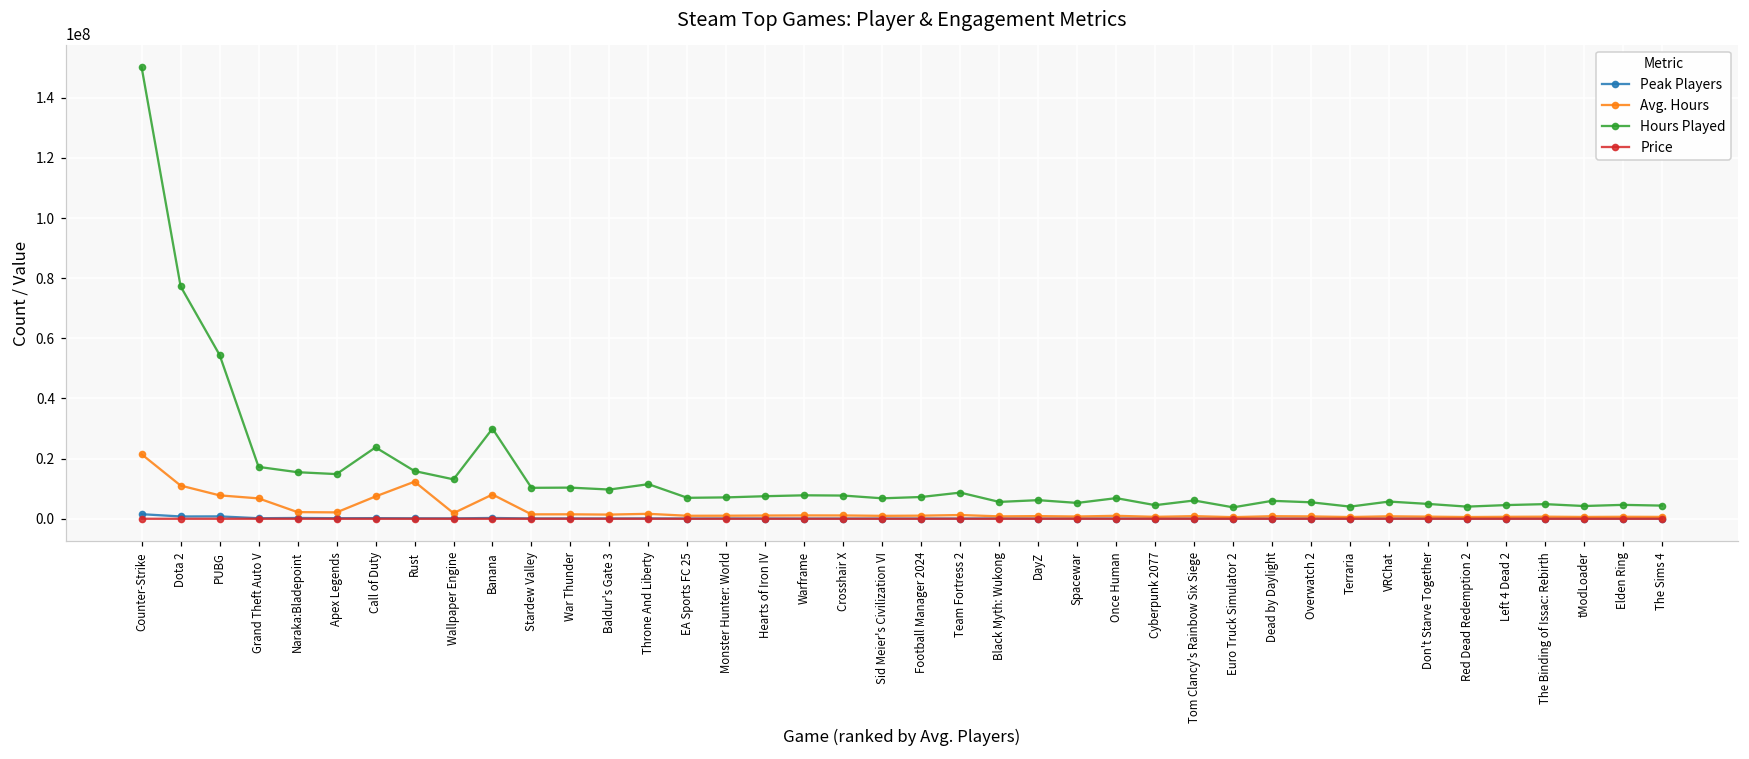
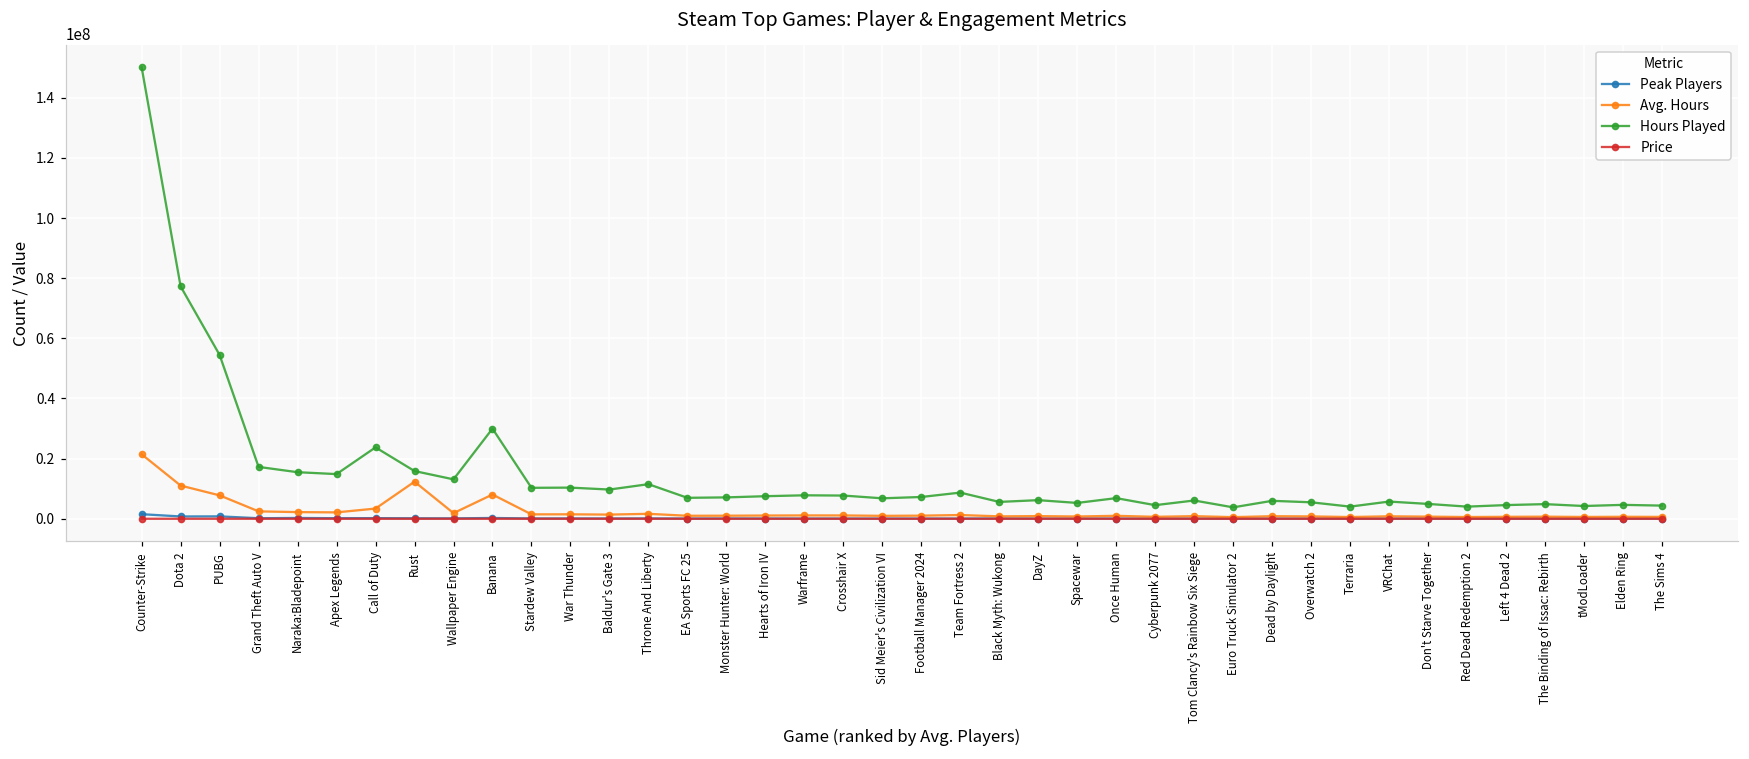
Avg. Hours, Grand Theft Auto V: 7000000 -> 2000000
Avg. Hours, Call of Duty: 7000000 -> 3000000
